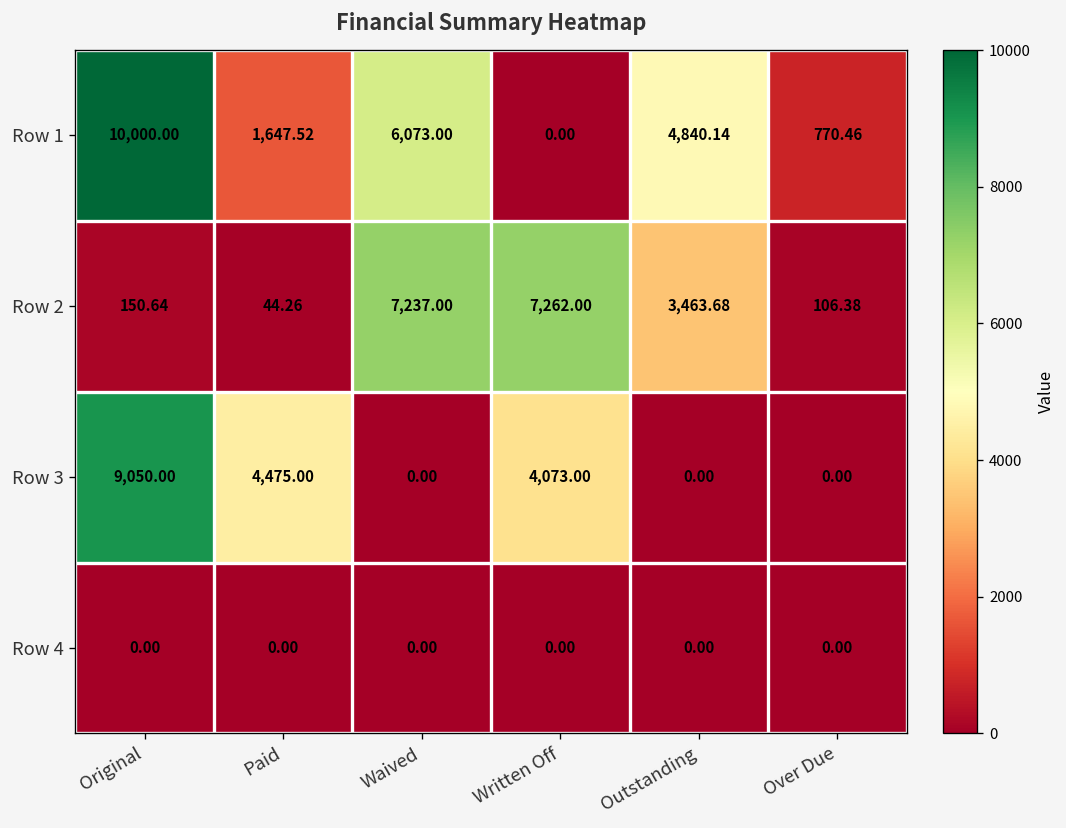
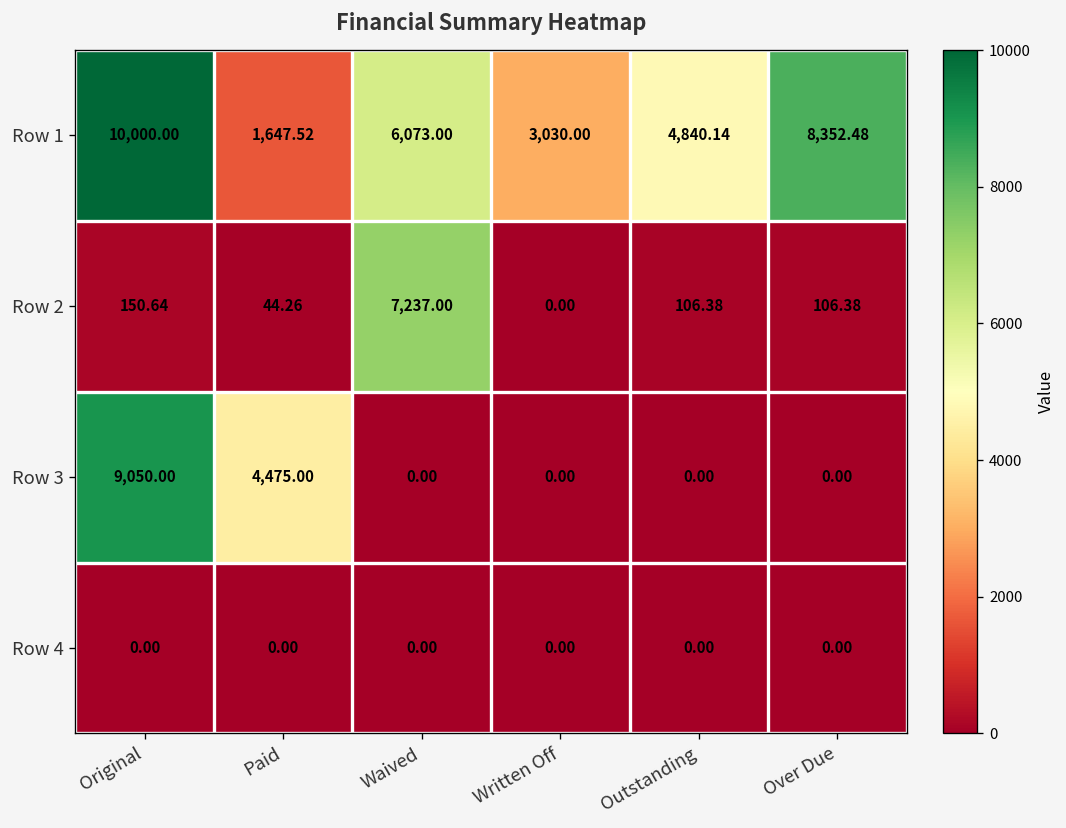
Row 1, Written Off: 0.00 -> 3,030.00
Row 1, Over Due: 770.46 -> 8,352.48
Row 2, Written Off: 7,262.00 -> 0.00
Row 2, Outstanding: 3,463.68 -> 106.38
Row 3, Written Off: 4,073.00 -> 0.00
